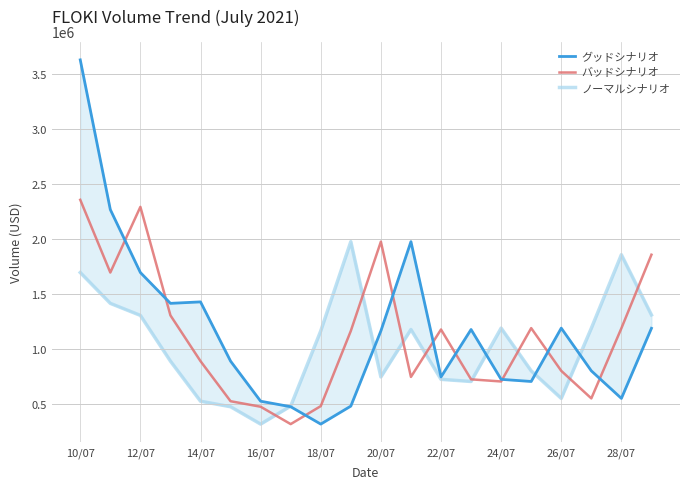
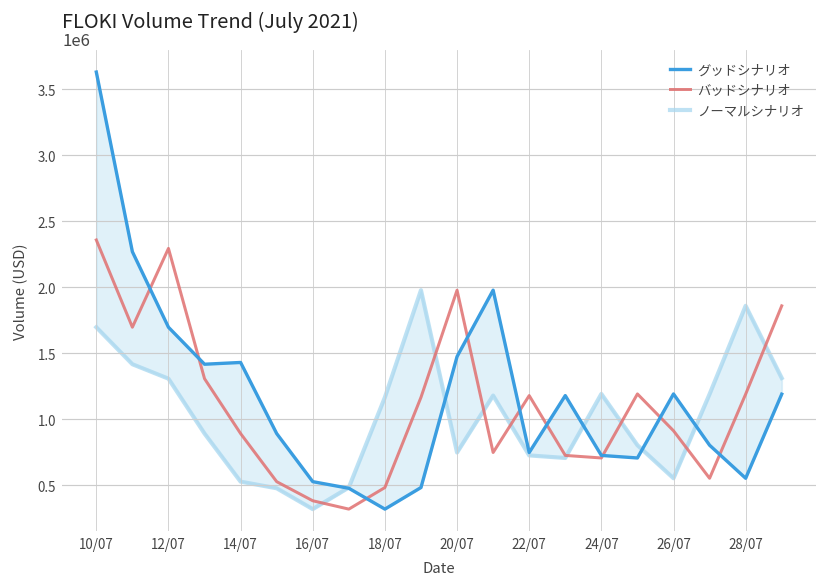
バッドシナリオ, 16/07: 480000 -> 380000
グッドシナリオ, 20/07: 1170000 -> 1480000
バッドシナリオ, 26/07: 800000 -> 910000
